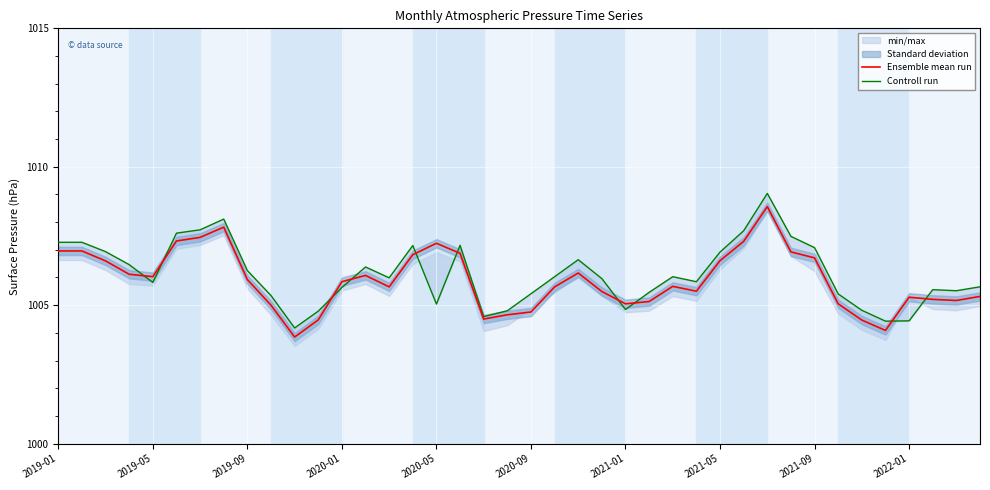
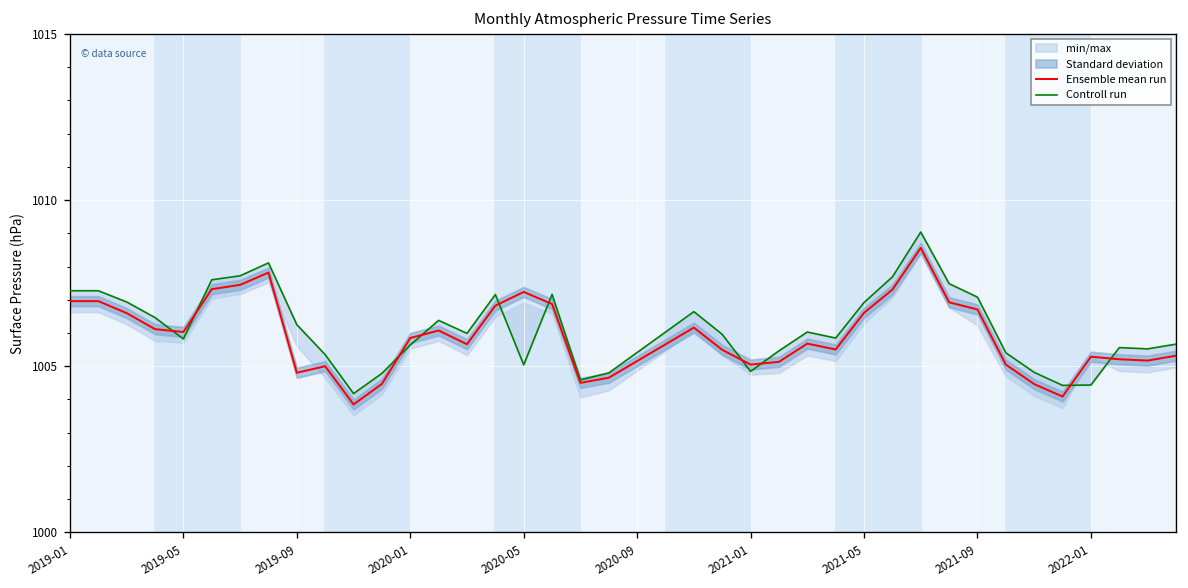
Ensemble mean run, 2019-09: 1005.9 -> 1004.8
Ensemble mean run, 2020-09: 1004.8 -> 1005.2
